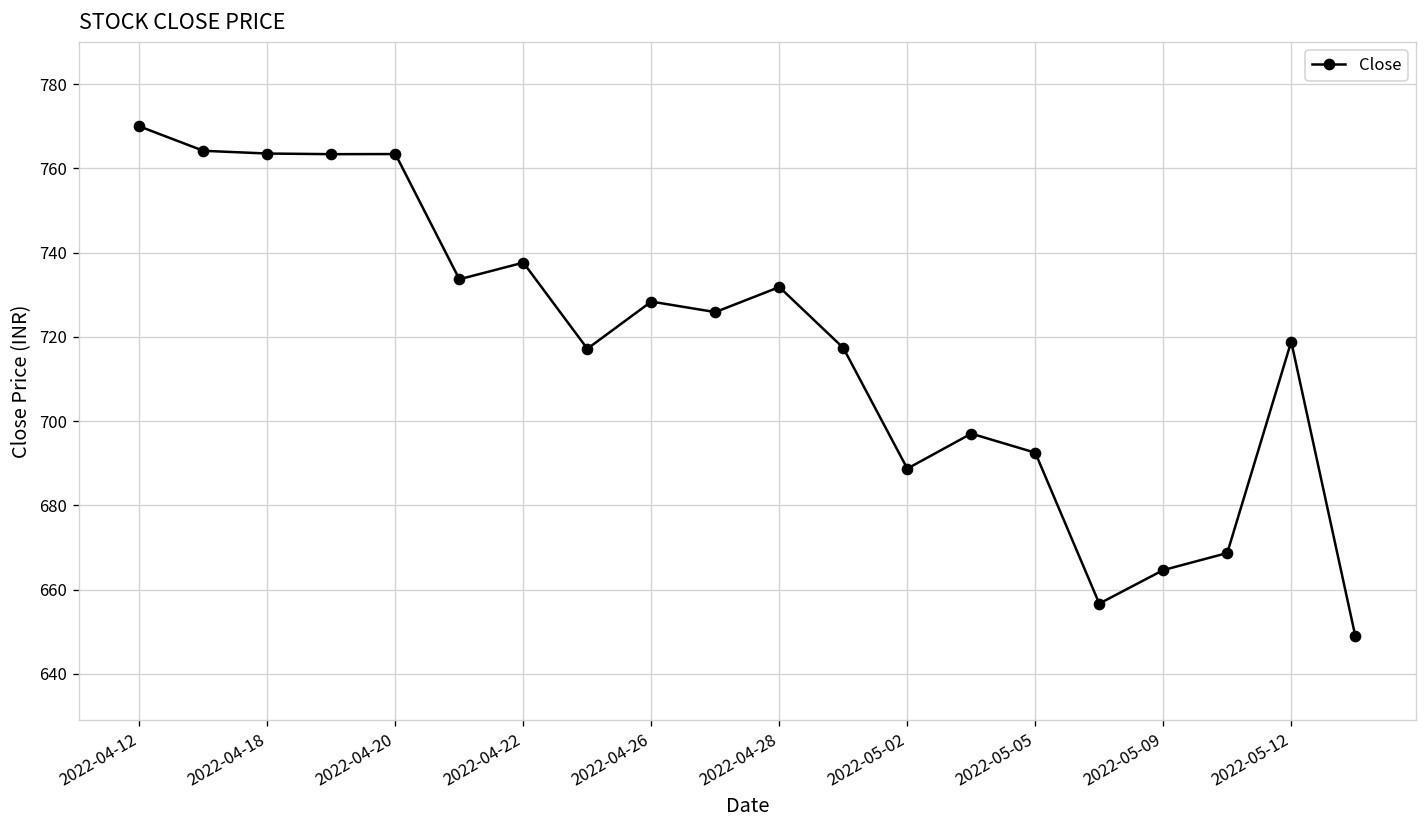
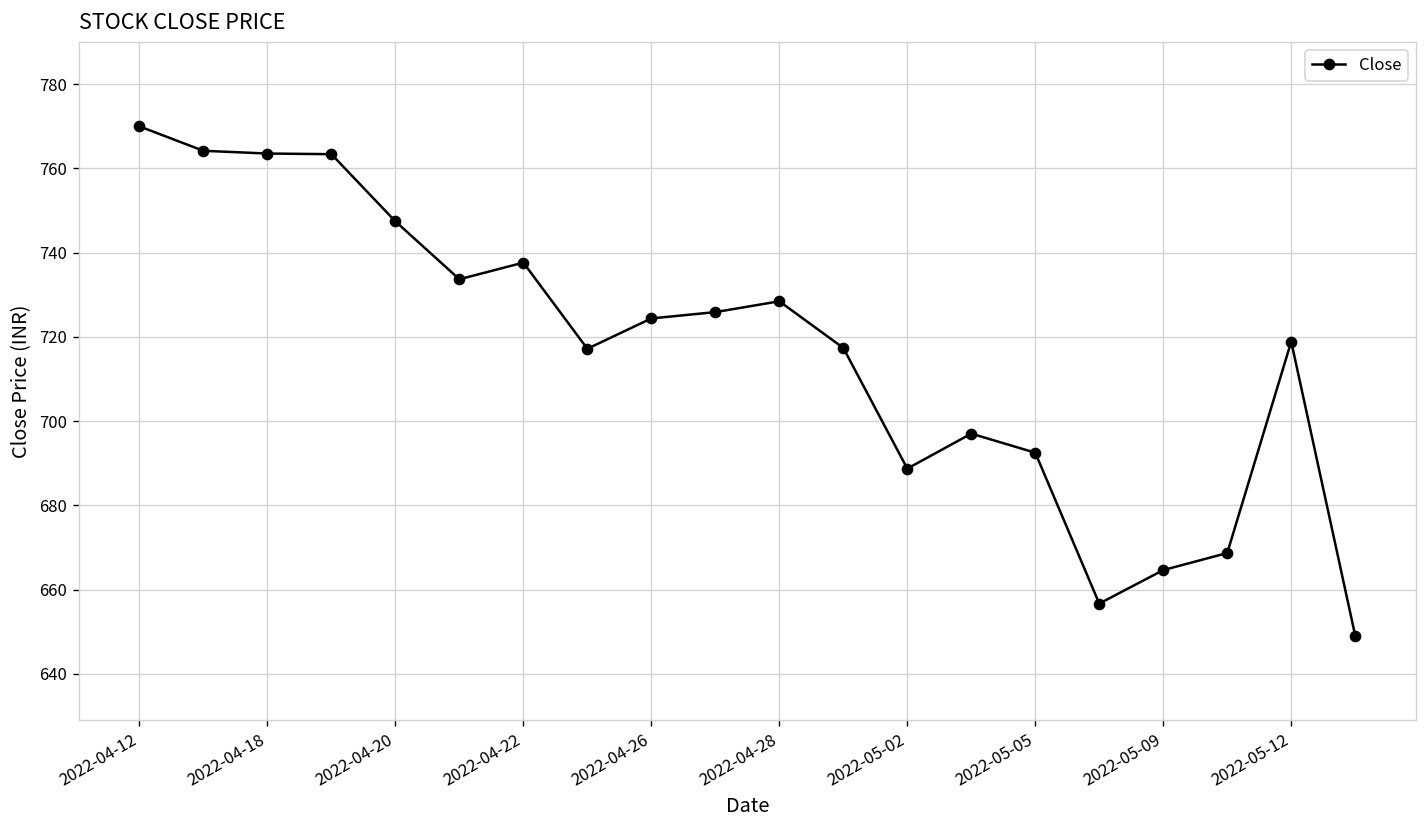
2022-04-20: 763 -> 747
2022-04-26: 728 -> 724
2022-04-28: 732 -> 728
